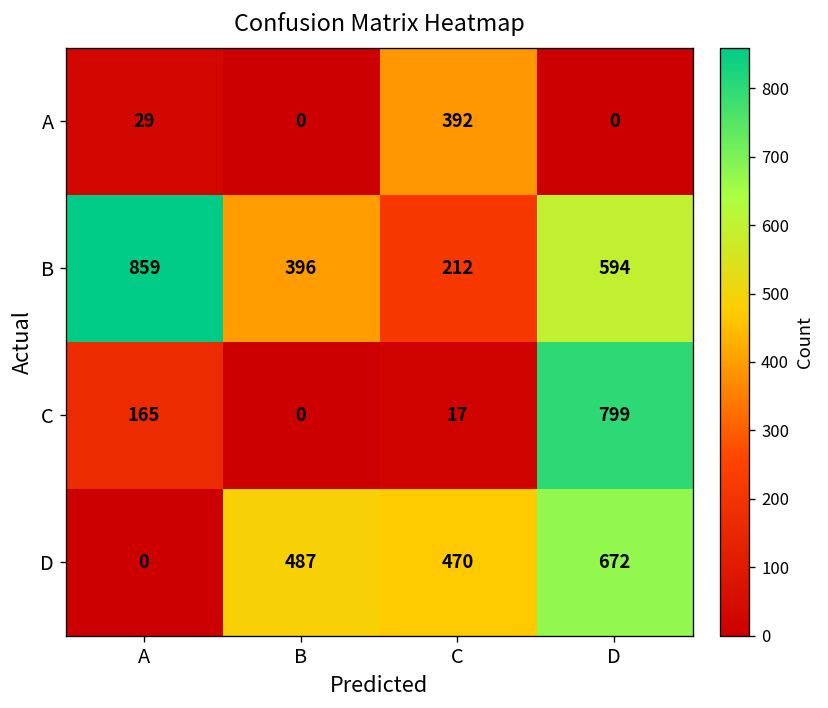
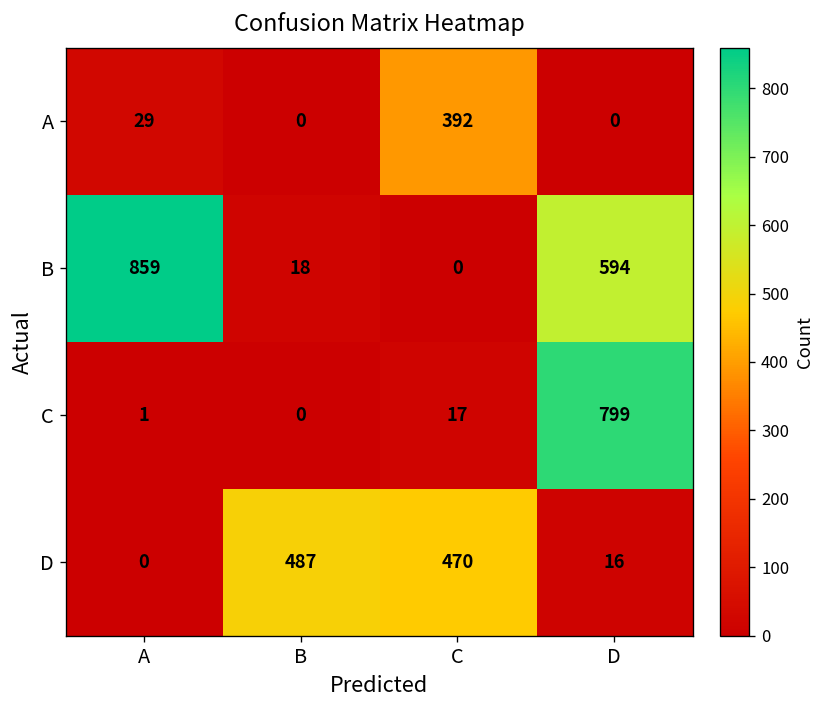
B, B: 396 -> 18
B, C: 212 -> 0
C, A: 165 -> 1
D, D: 672 -> 16
